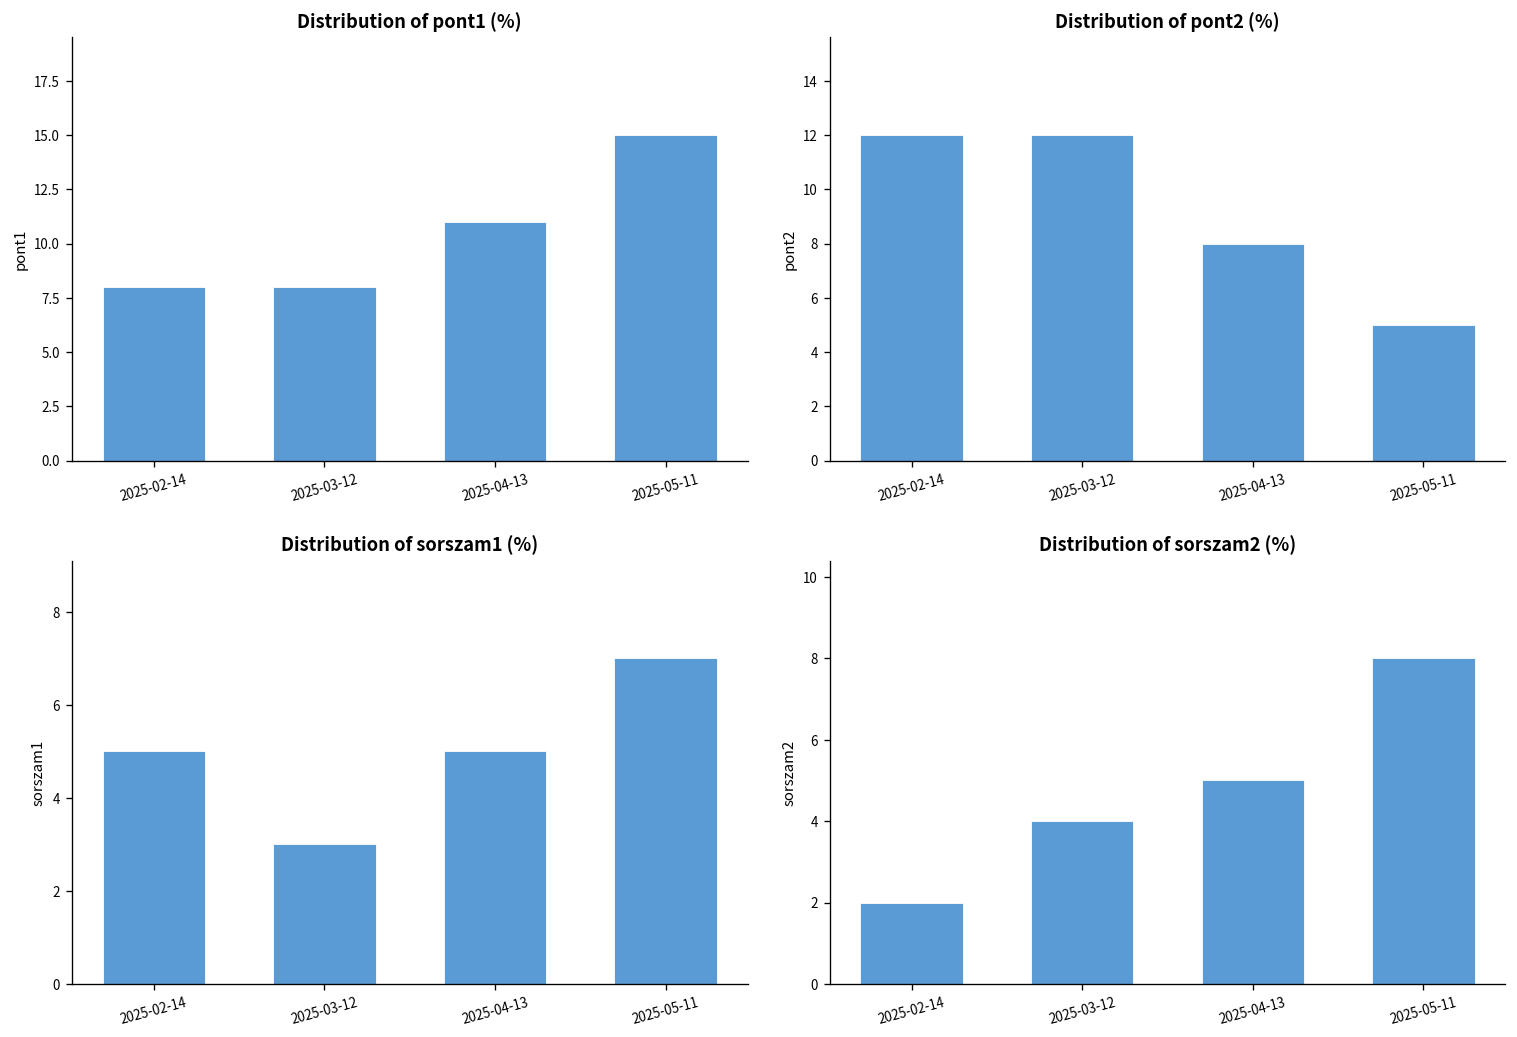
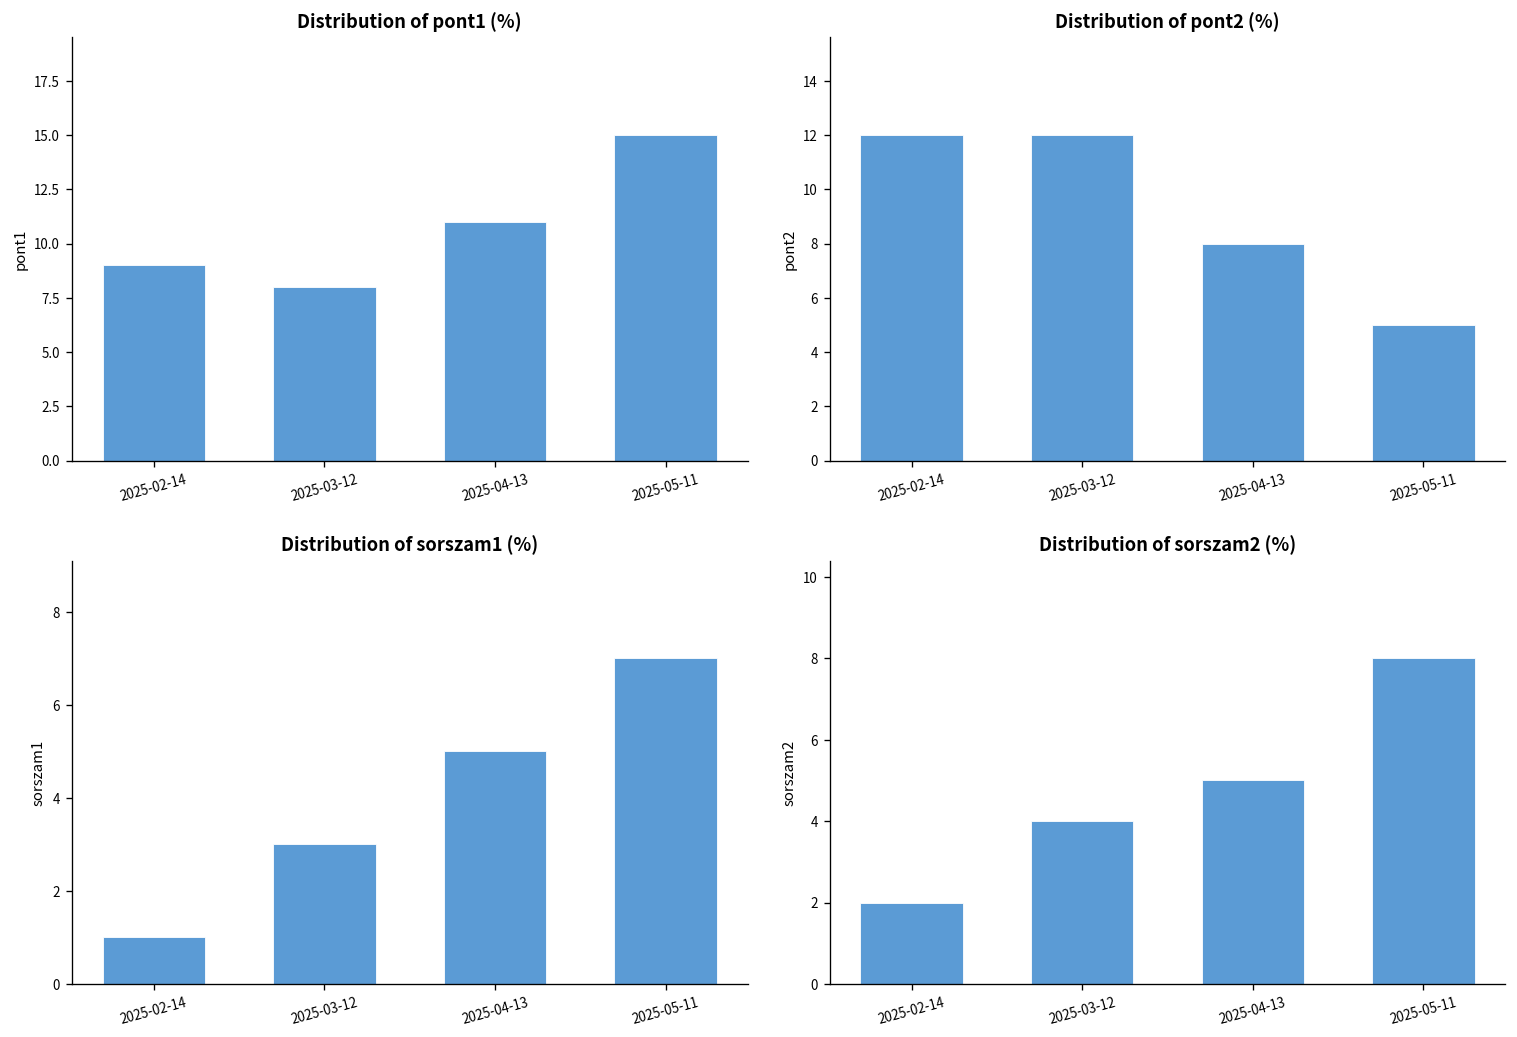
Distribution of pont1 (%), 2025-02-14: 8 -> 9
Distribution of sorszam1 (%), 2025-02-14: 5 -> 1
